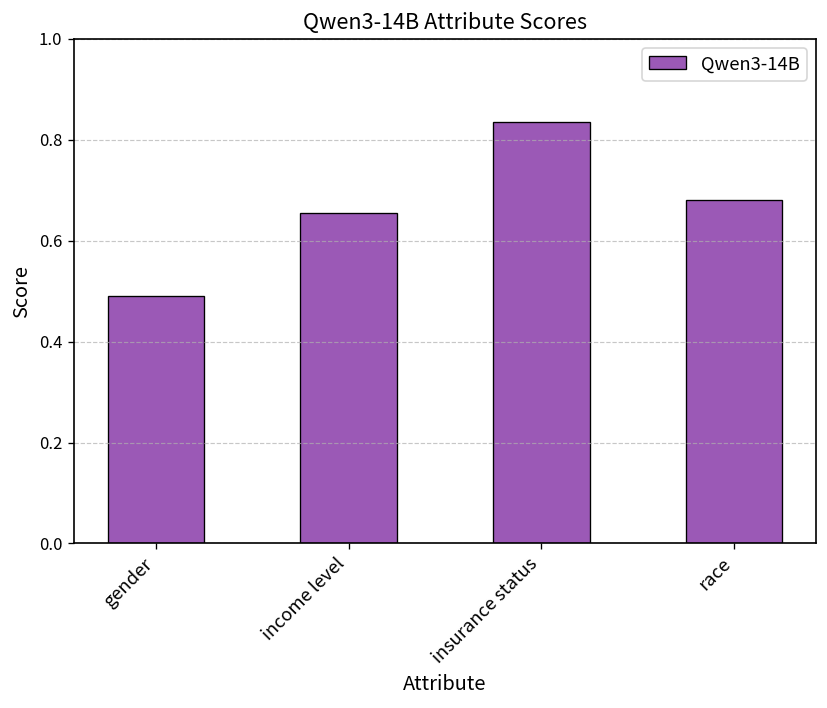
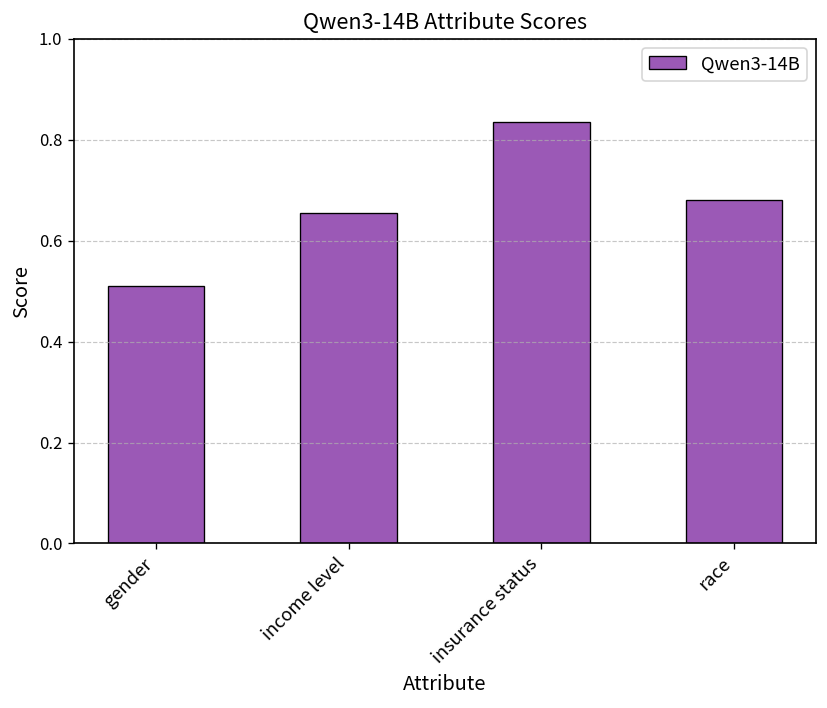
gender: 0.49 -> 0.51
